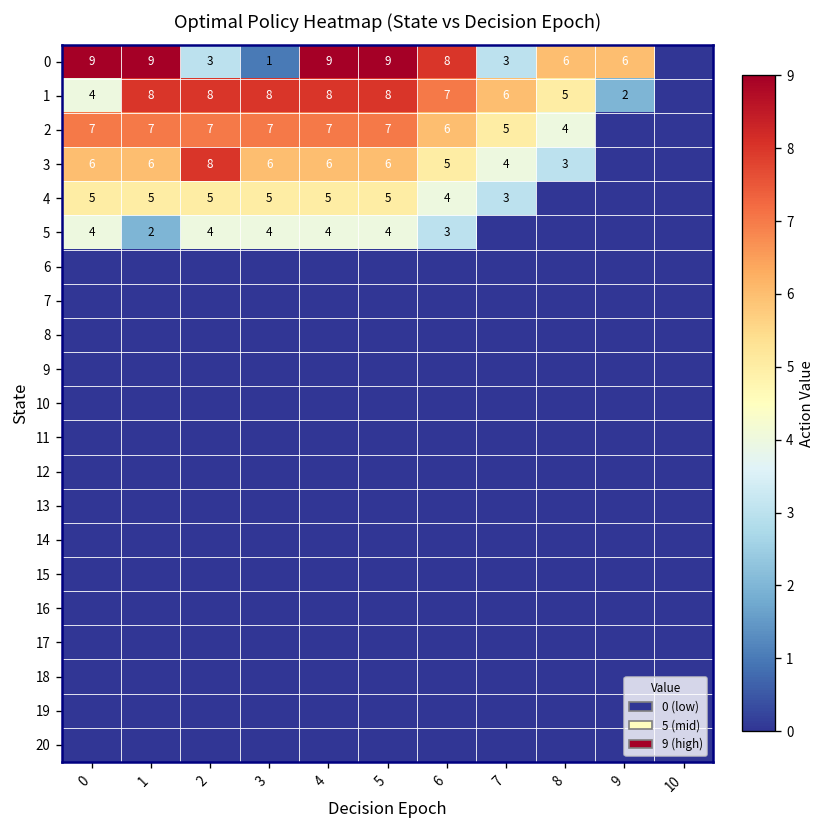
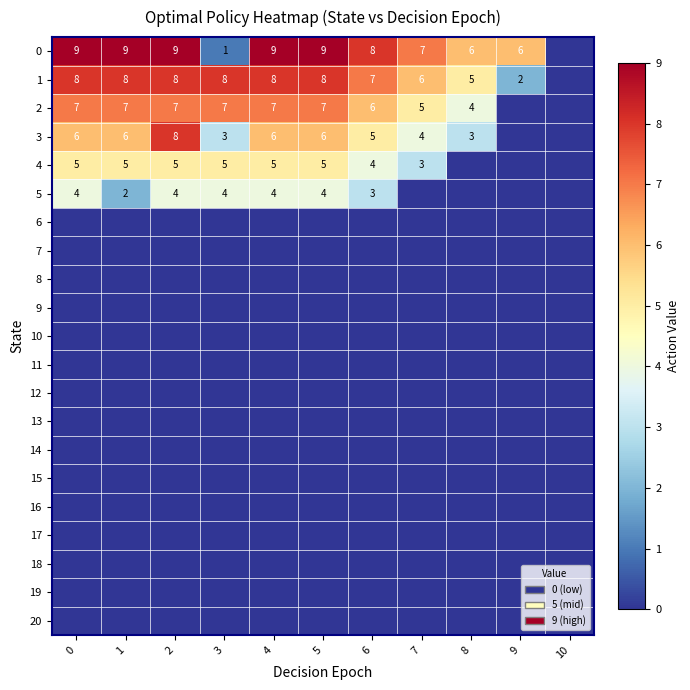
0, 2: 3 -> 9
0, 7: 3 -> 7
1, 0: 4 -> 8
3, 3: 6 -> 3
